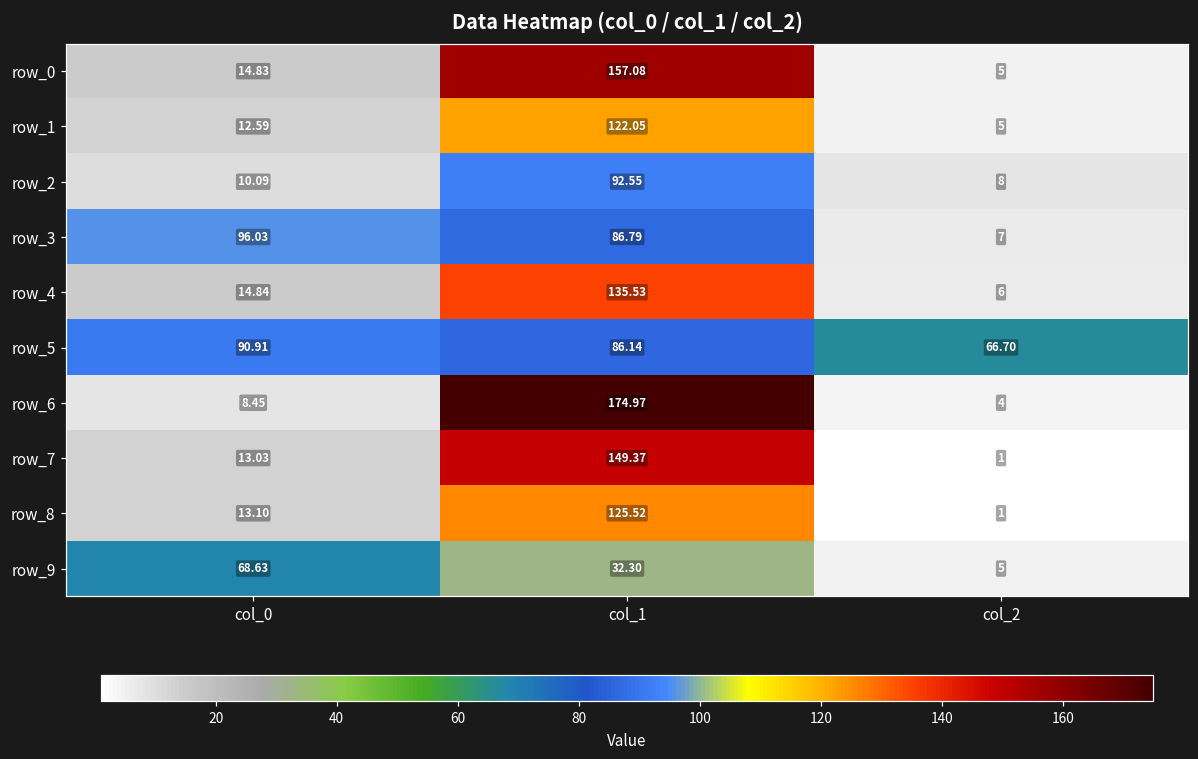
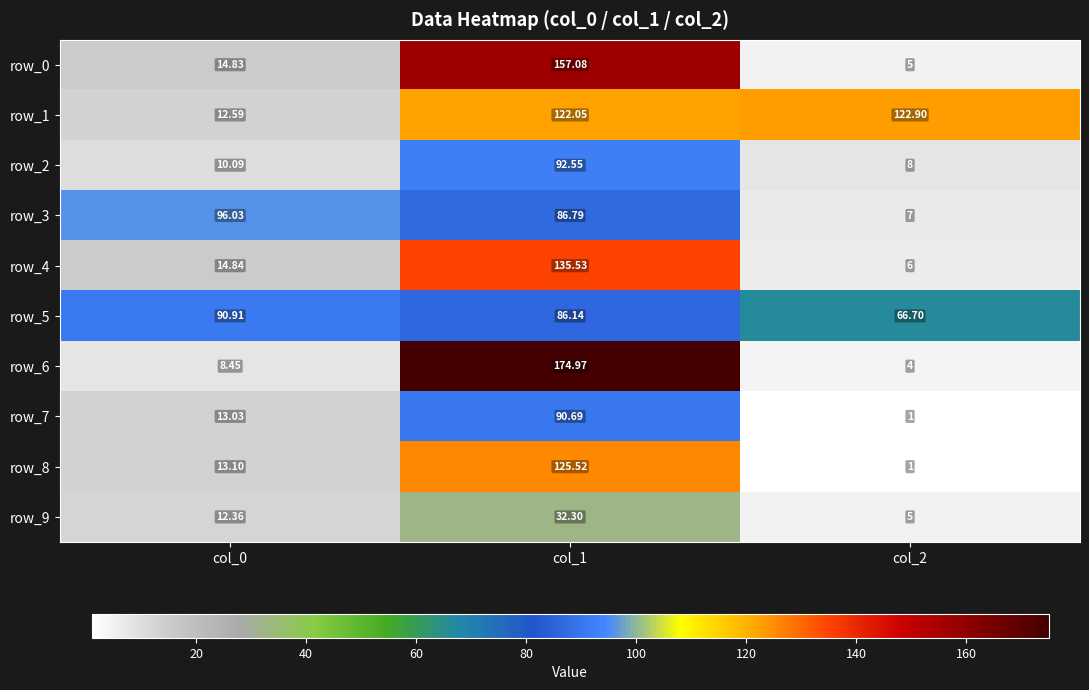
row_1, col_2: 5 -> 122.90
row_7, col_1: 149.37 -> 90.69
row_9, col_0: 68.63 -> 12.36
